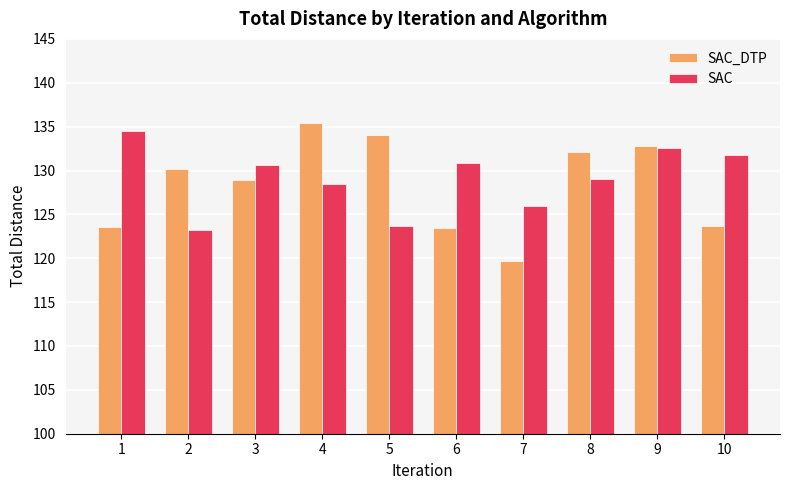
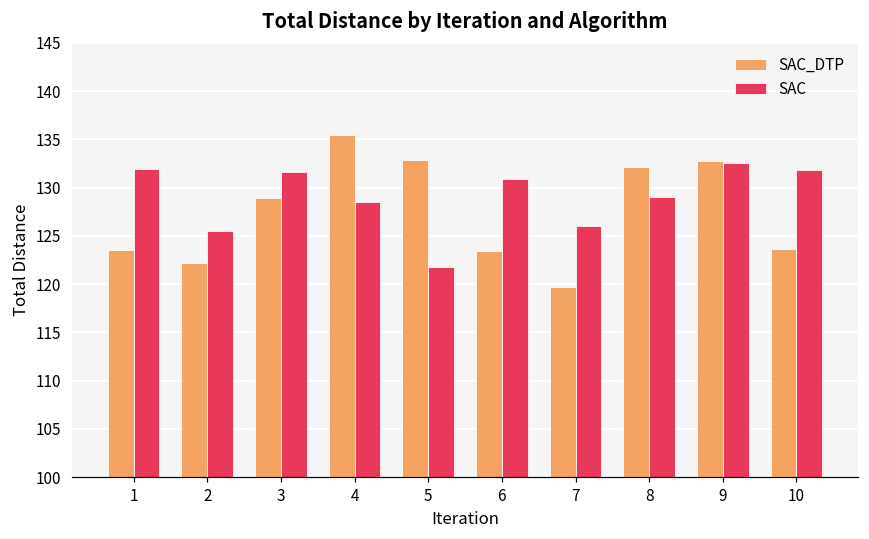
SAC, 1: 135 -> 132
SAC_DTP, 2: 130 -> 122
SAC, 2: 123 -> 125
SAC, 3: 131 -> 132
SAC_DTP, 5: 134 -> 133
SAC, 5: 124 -> 122
